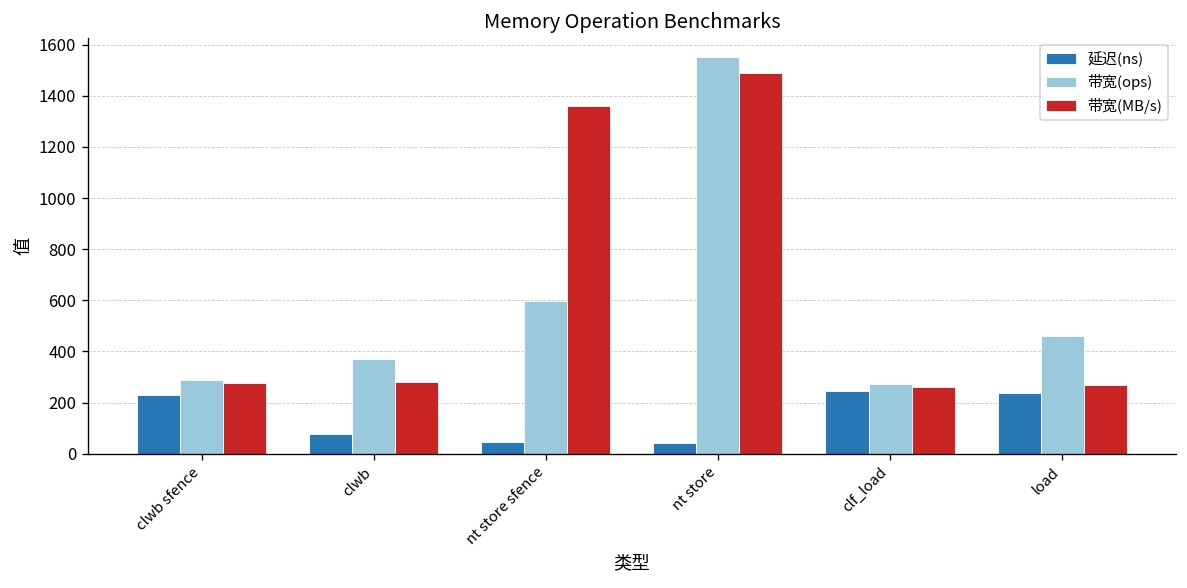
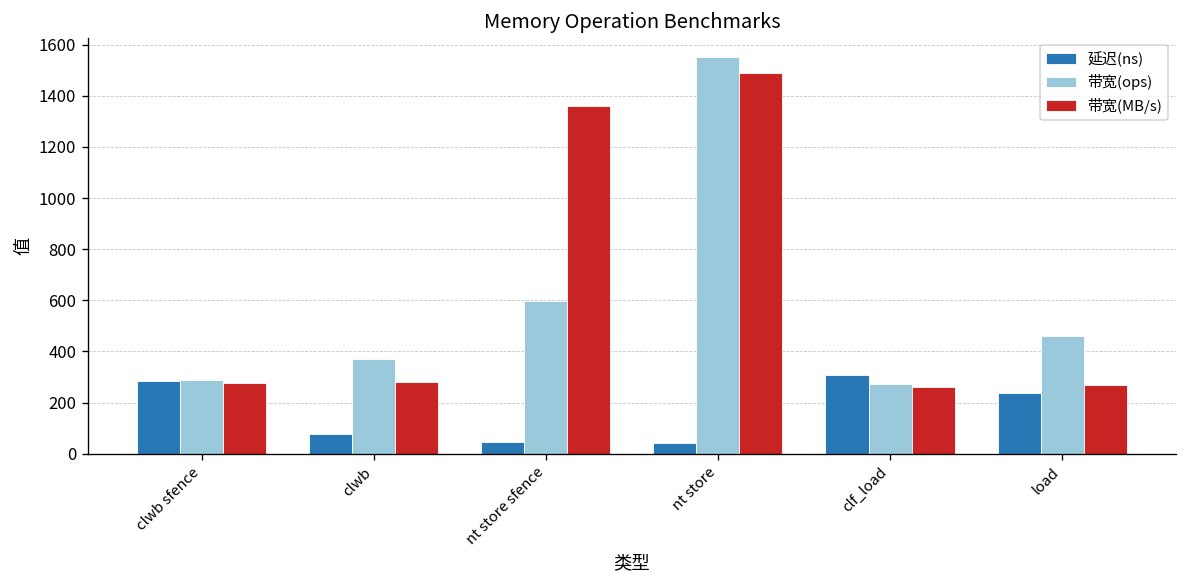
延迟(ns), clwb sfence: 230 -> 280
延迟(ns), clf_load: 250 -> 310
